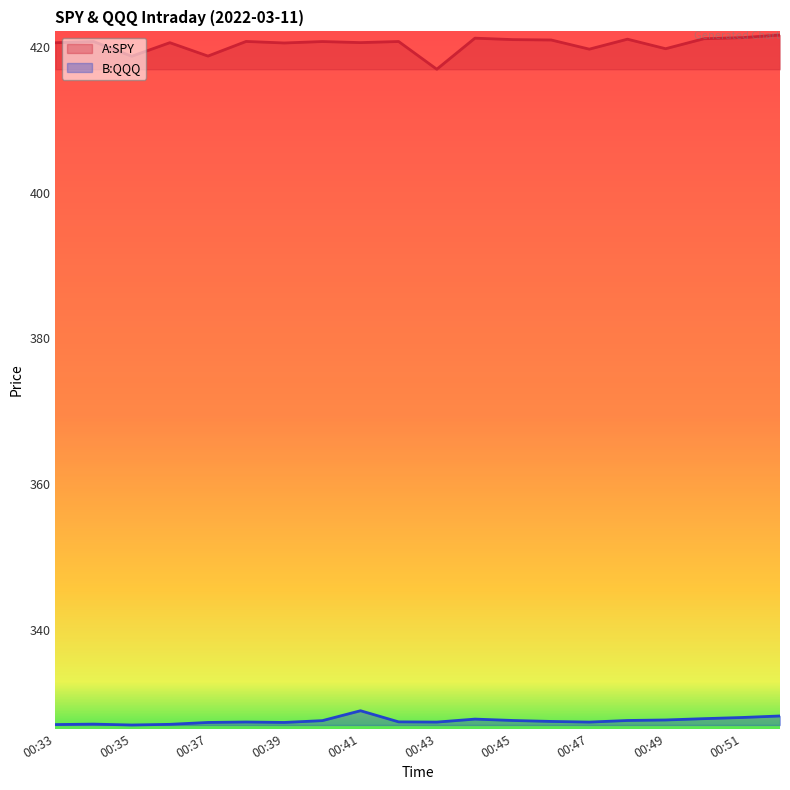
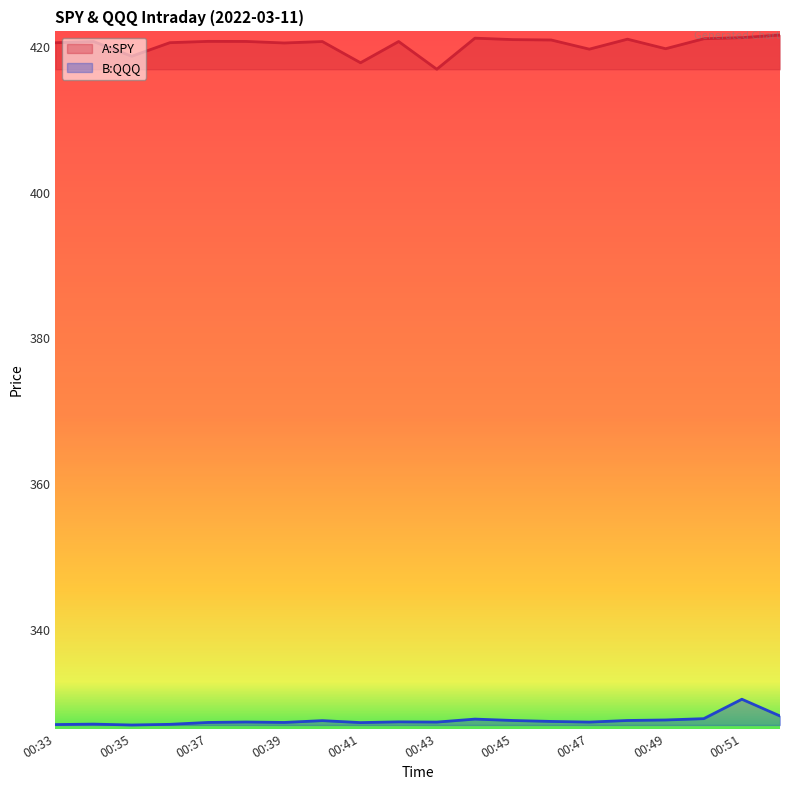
A:SPY, 00:37: 419 -> 421
A:SPY, 00:41: 421 -> 418
B:QQQ, 00:41: 329 -> 327
B:QQQ, 00:51: 328 -> 330
